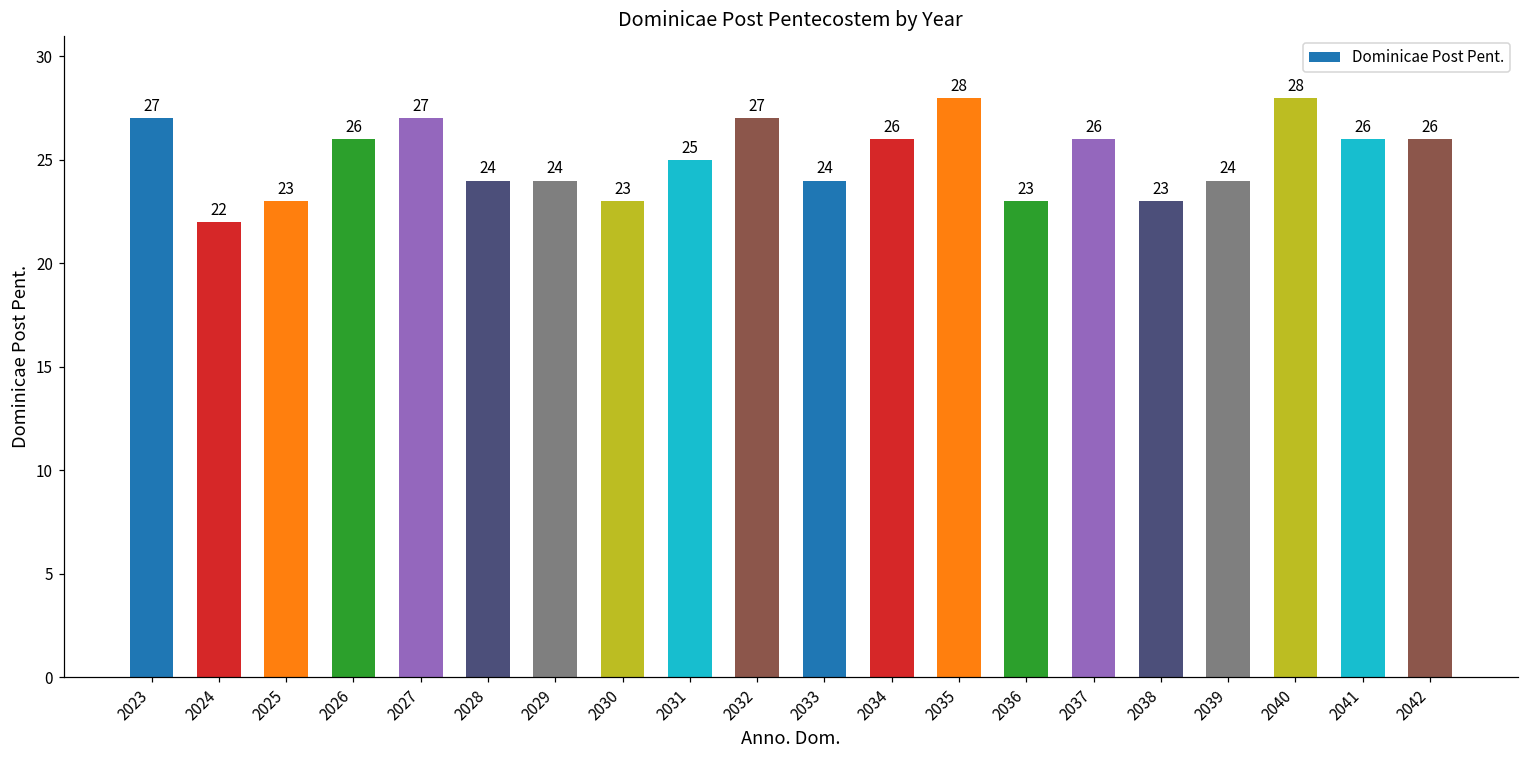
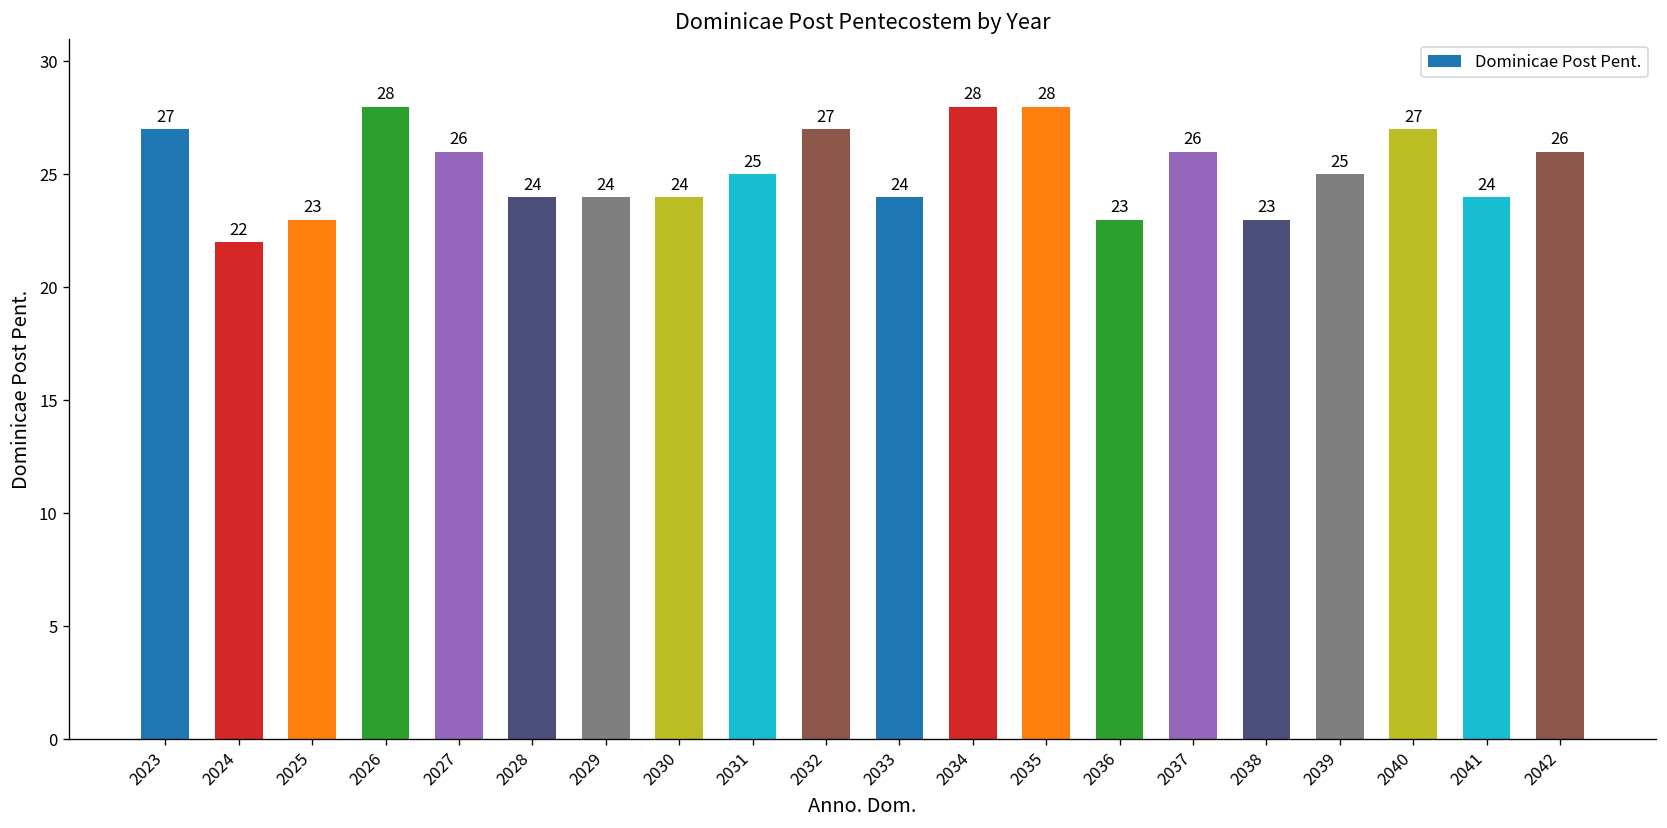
2026: 26 -> 28
2027: 27 -> 26
2030: 23 -> 24
2034: 26 -> 28
2039: 24 -> 25
2040: 28 -> 27
2041: 26 -> 24
